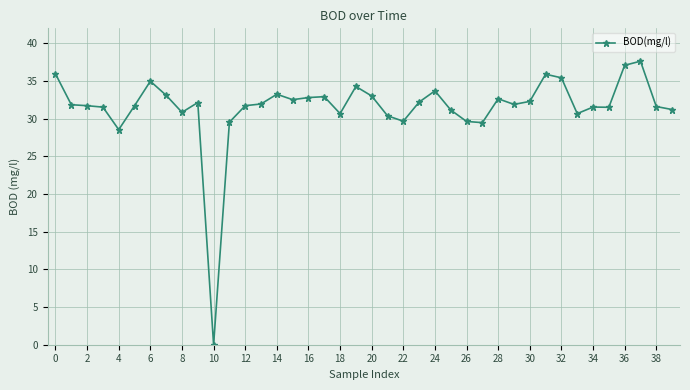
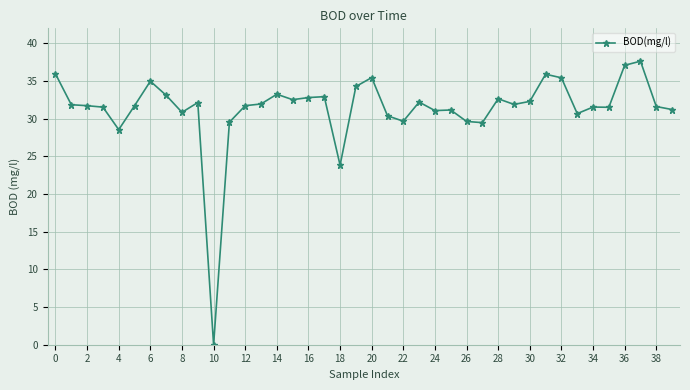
18: 31 -> 24
20: 33 -> 35
24: 34 -> 31
